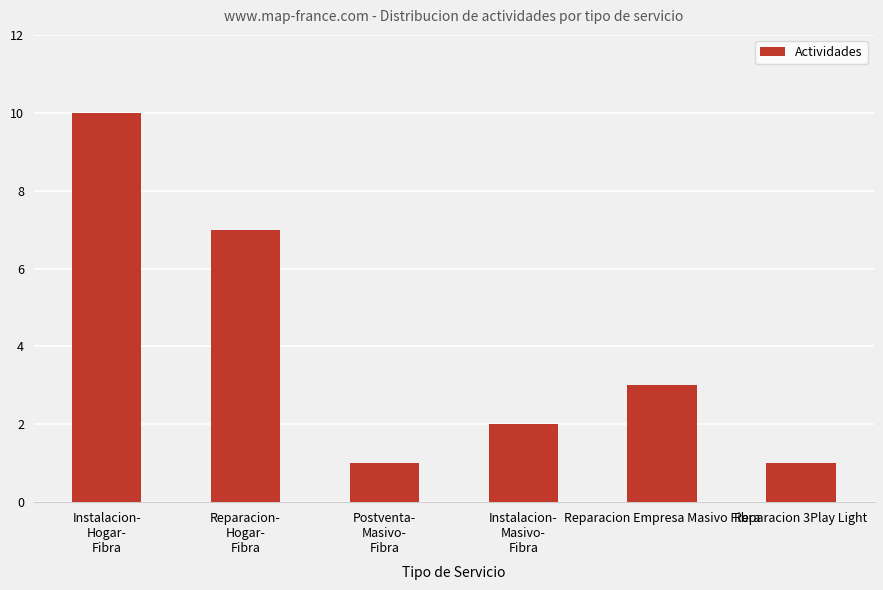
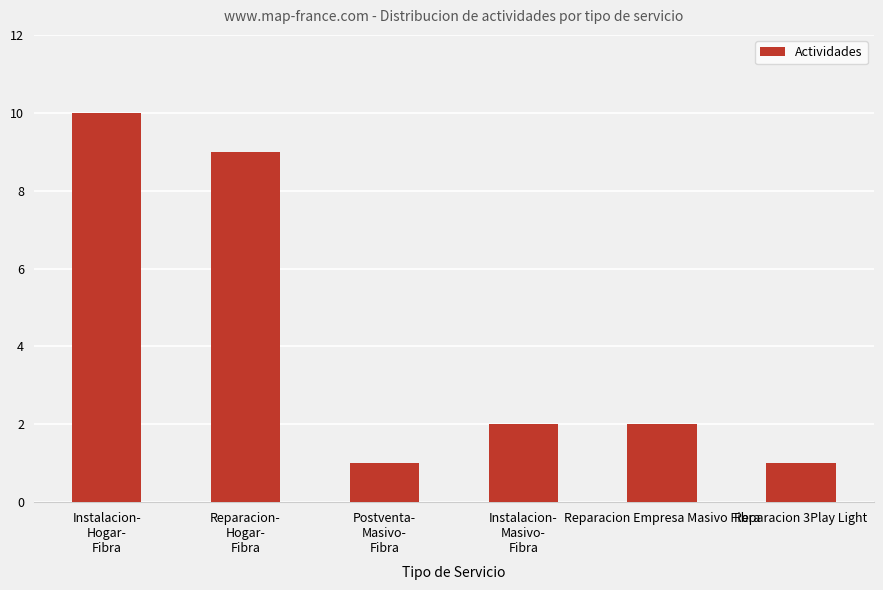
Reparacion- Hogar- Fibra: 7 -> 9
Reparacion Empresa Masivo Fibra: 3 -> 2
